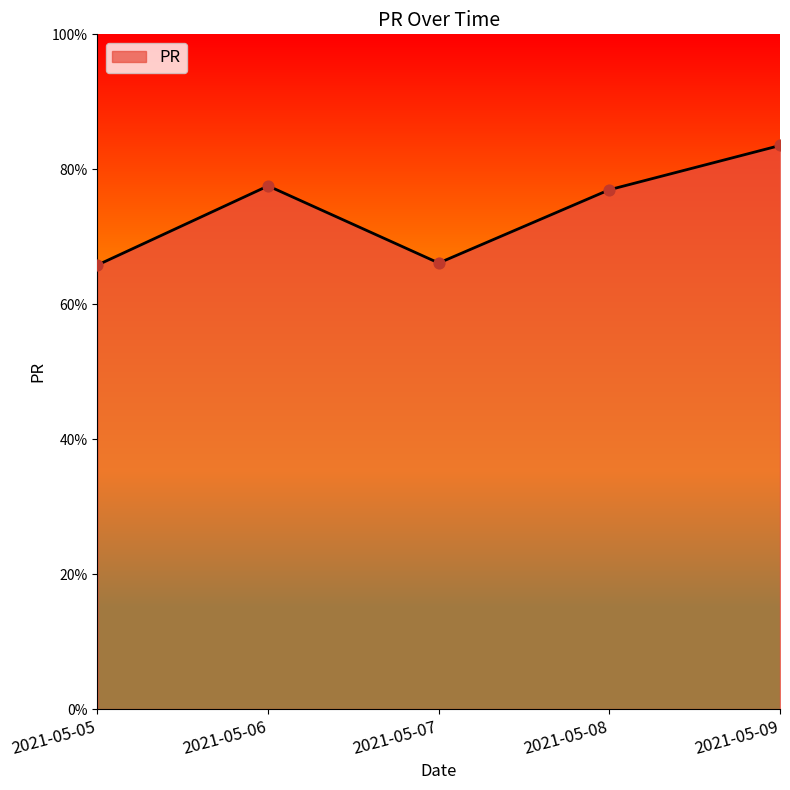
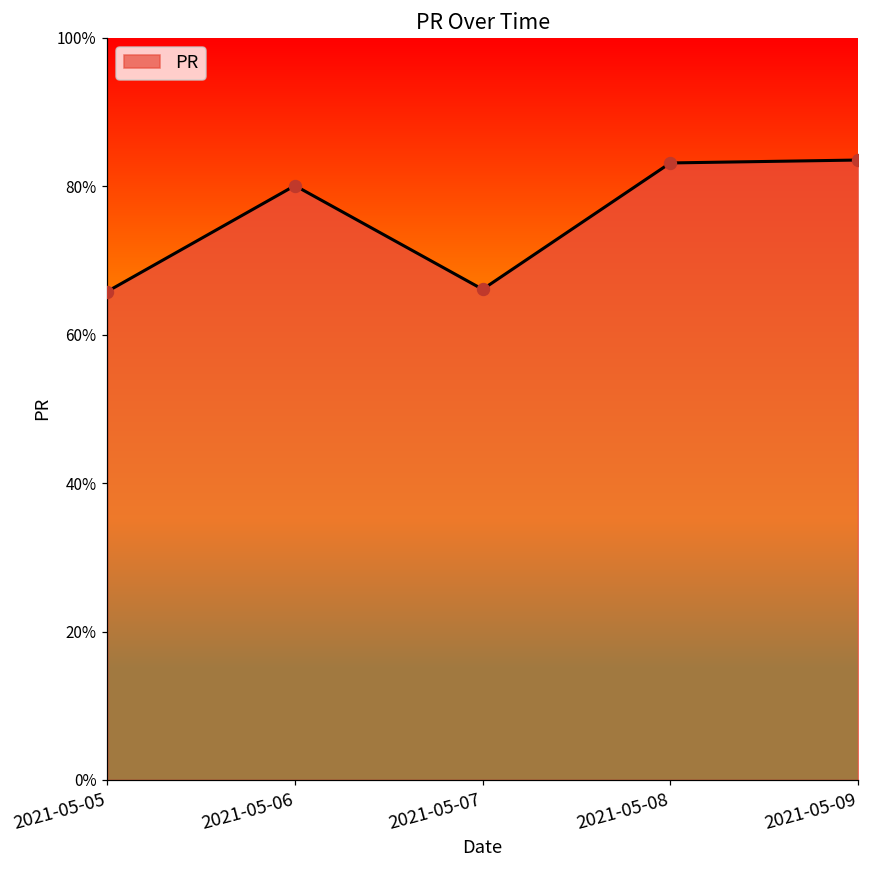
2021-05-06: 78% -> 80%
2021-05-08: 77% -> 83%
